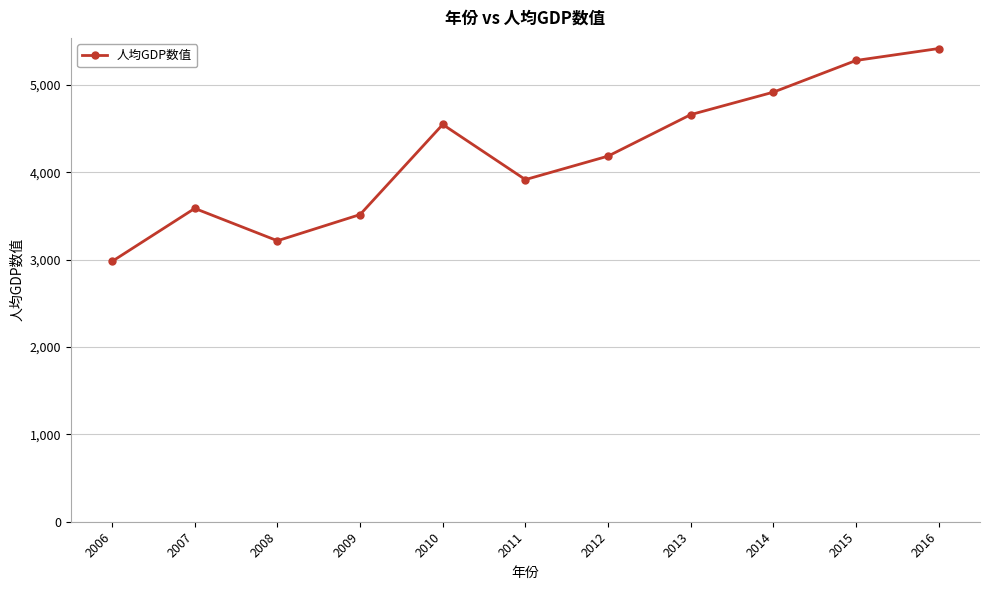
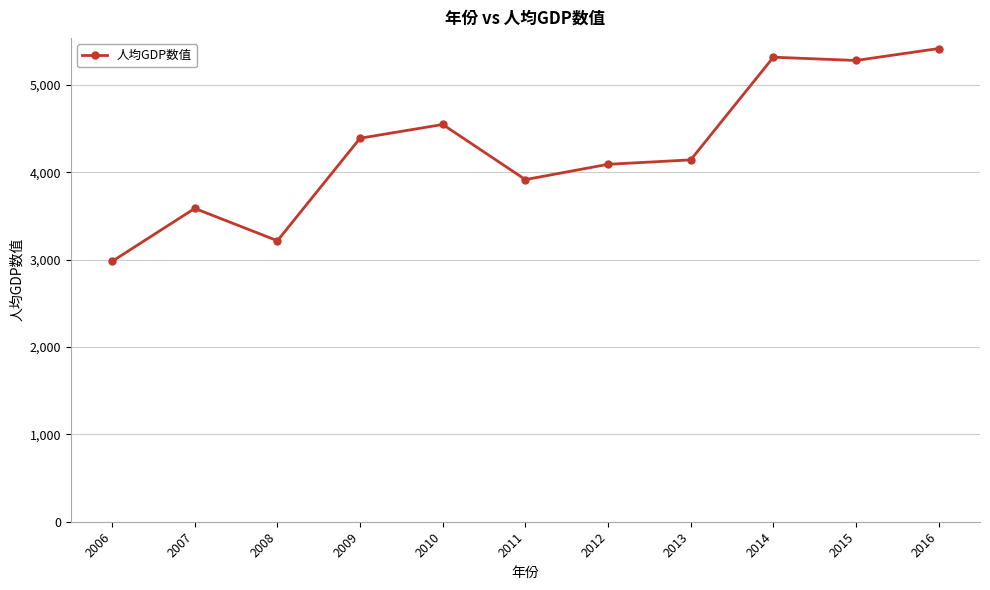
2009: 3,500 -> 4,400
2012: 4,200 -> 4,100
2013: 4,700 -> 4,100
2014: 4,900 -> 5,300
